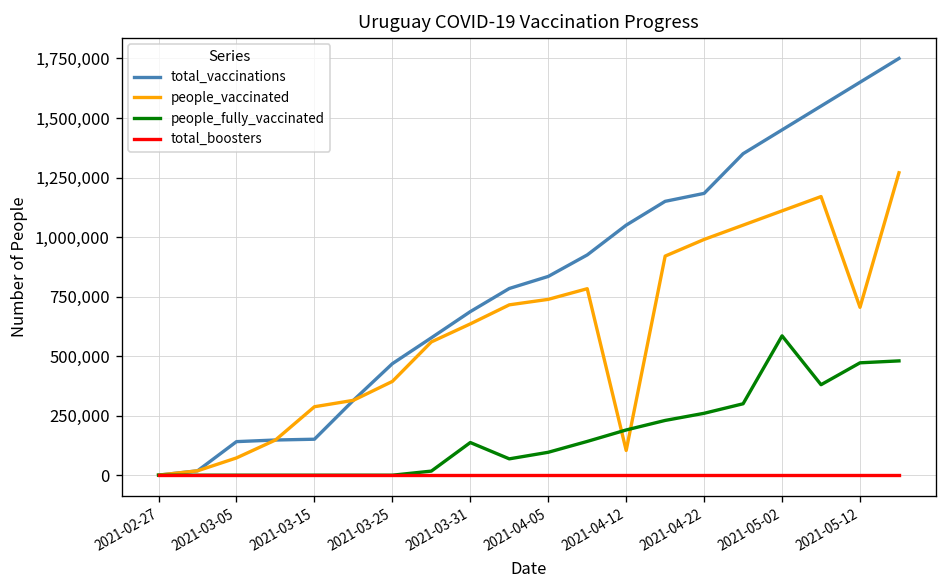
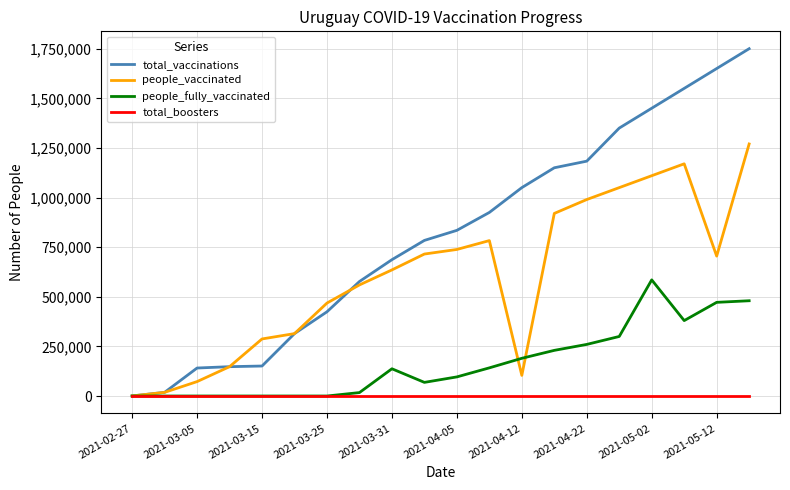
total_vaccinations, 2021-03-25: 470,000 -> 420,000
people_vaccinated, 2021-03-25: 390,000 -> 470,000
